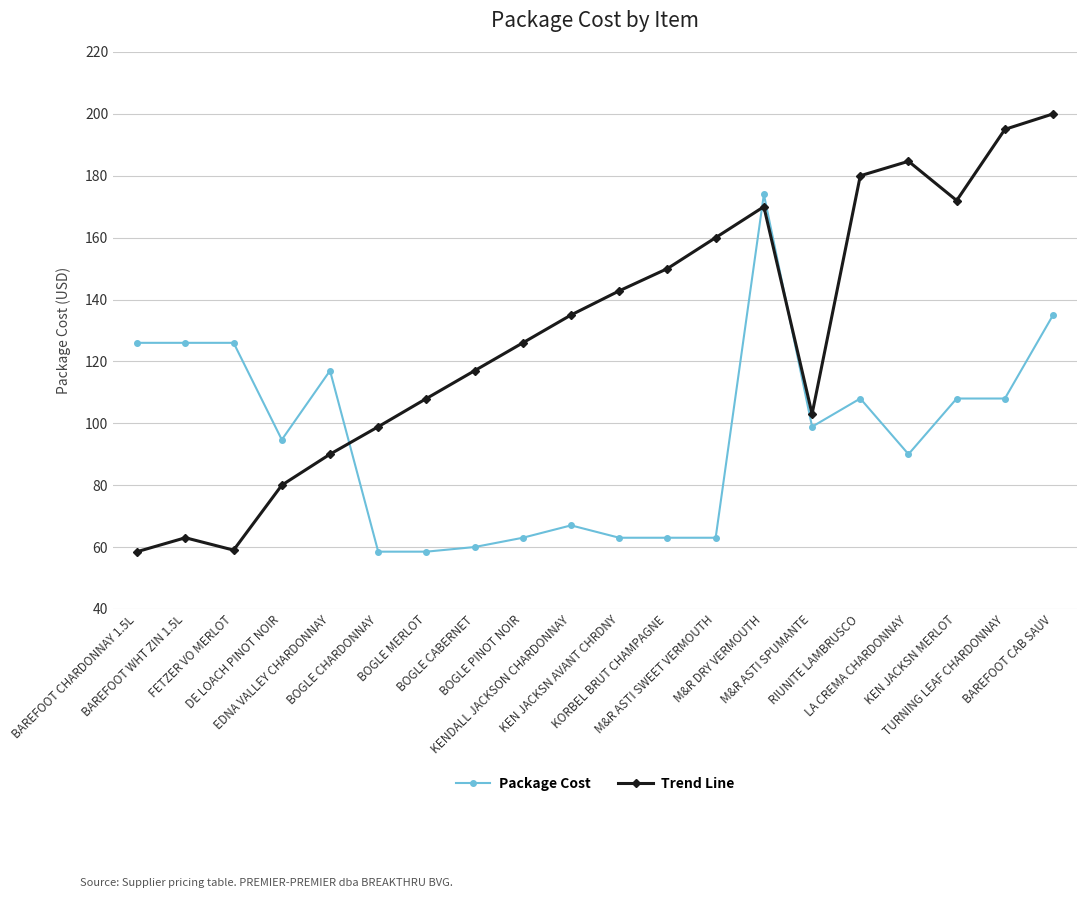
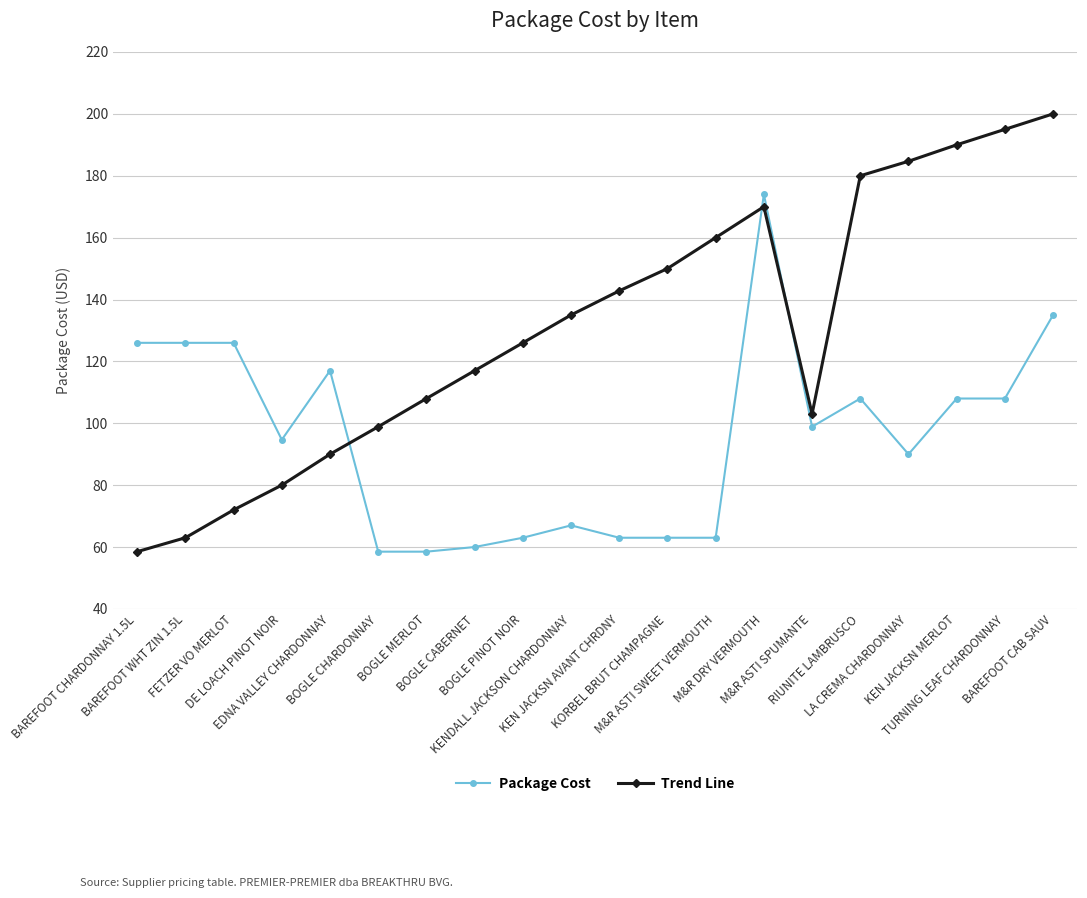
Trend Line, FETZER VO MERLOT: 59 -> 72
Trend Line, KEN JACKSN MERLOT: 172 -> 190
